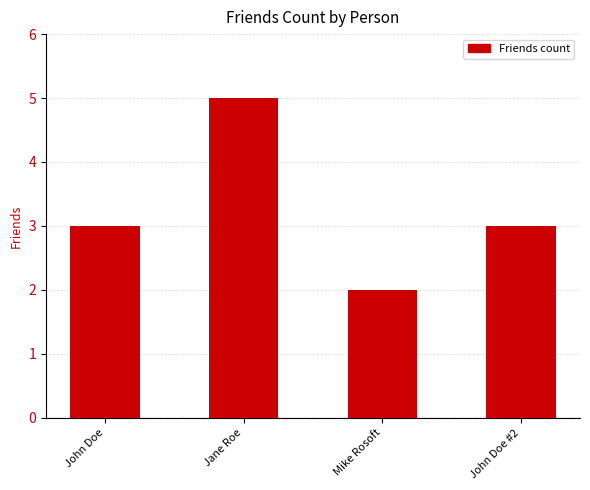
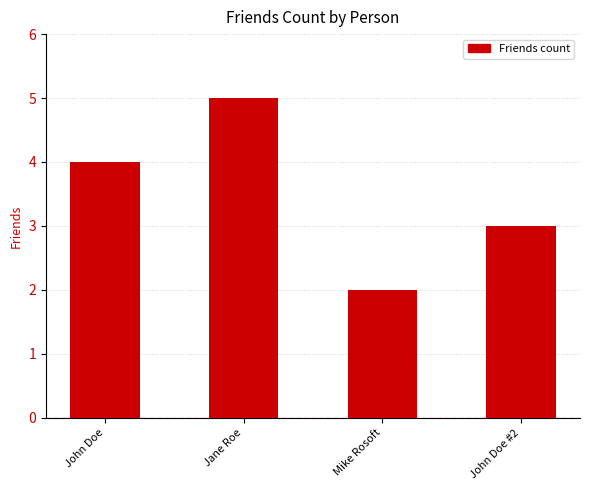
John Doe: 3 -> 4
